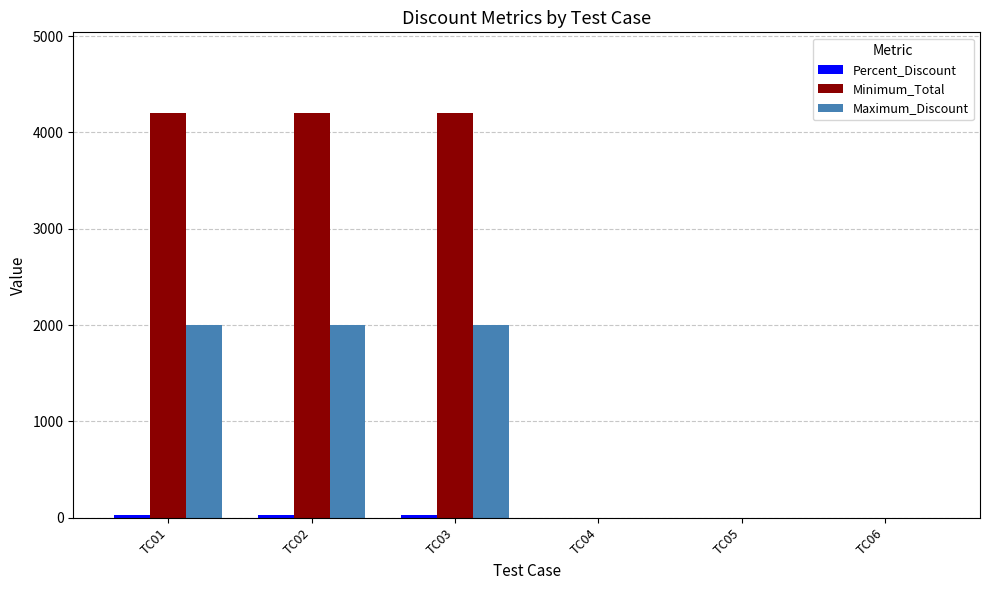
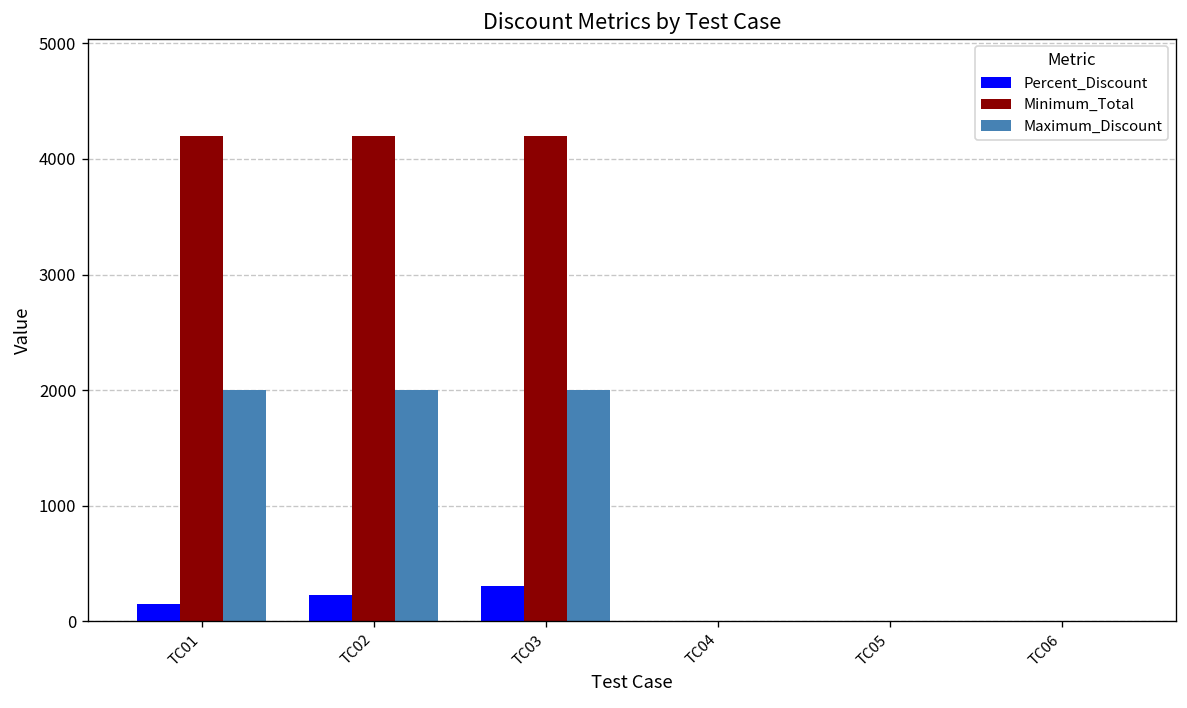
Percent_Discount, TC01: 0 -> 100
Percent_Discount, TC02: 0 -> 200
Percent_Discount, TC03: 0 -> 300
